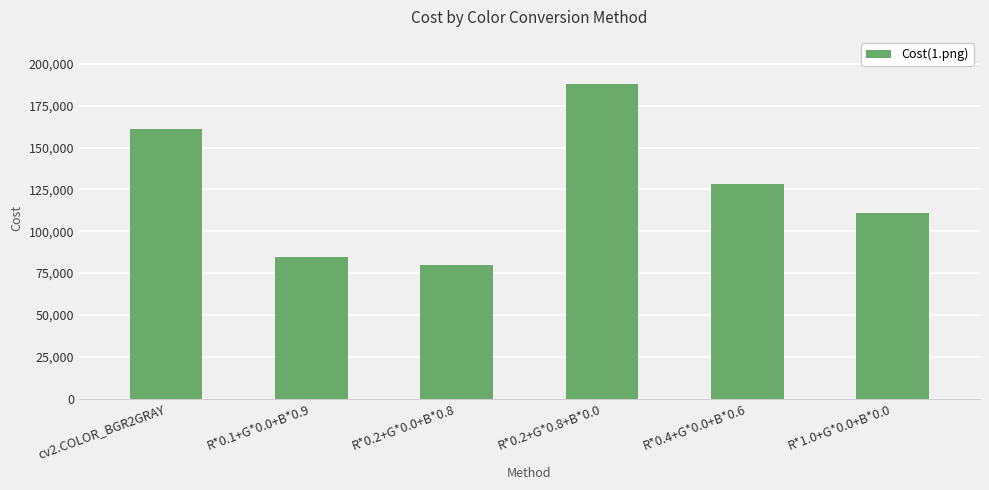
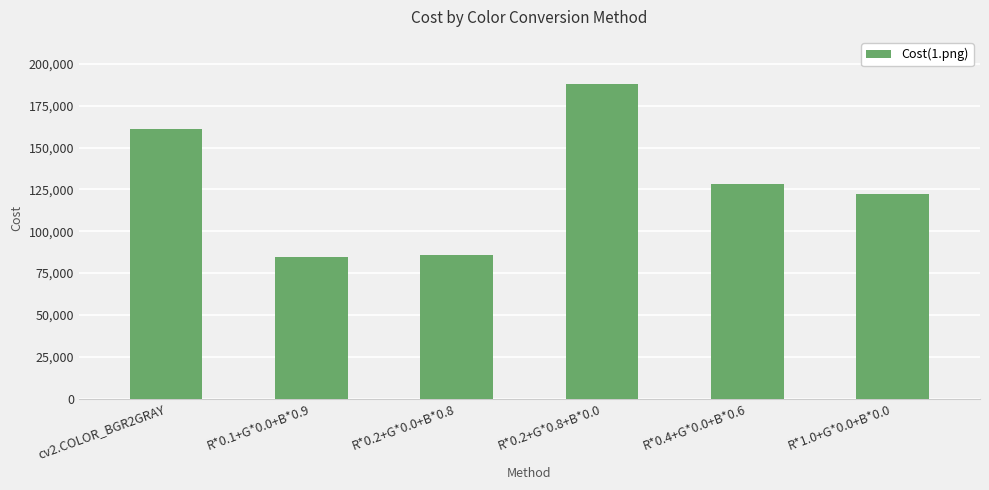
R*0.2+G*0.0+B*0.8: 80,000 -> 86,000
R*1.0+G*0.0+B*0.0: 111,000 -> 123,000
